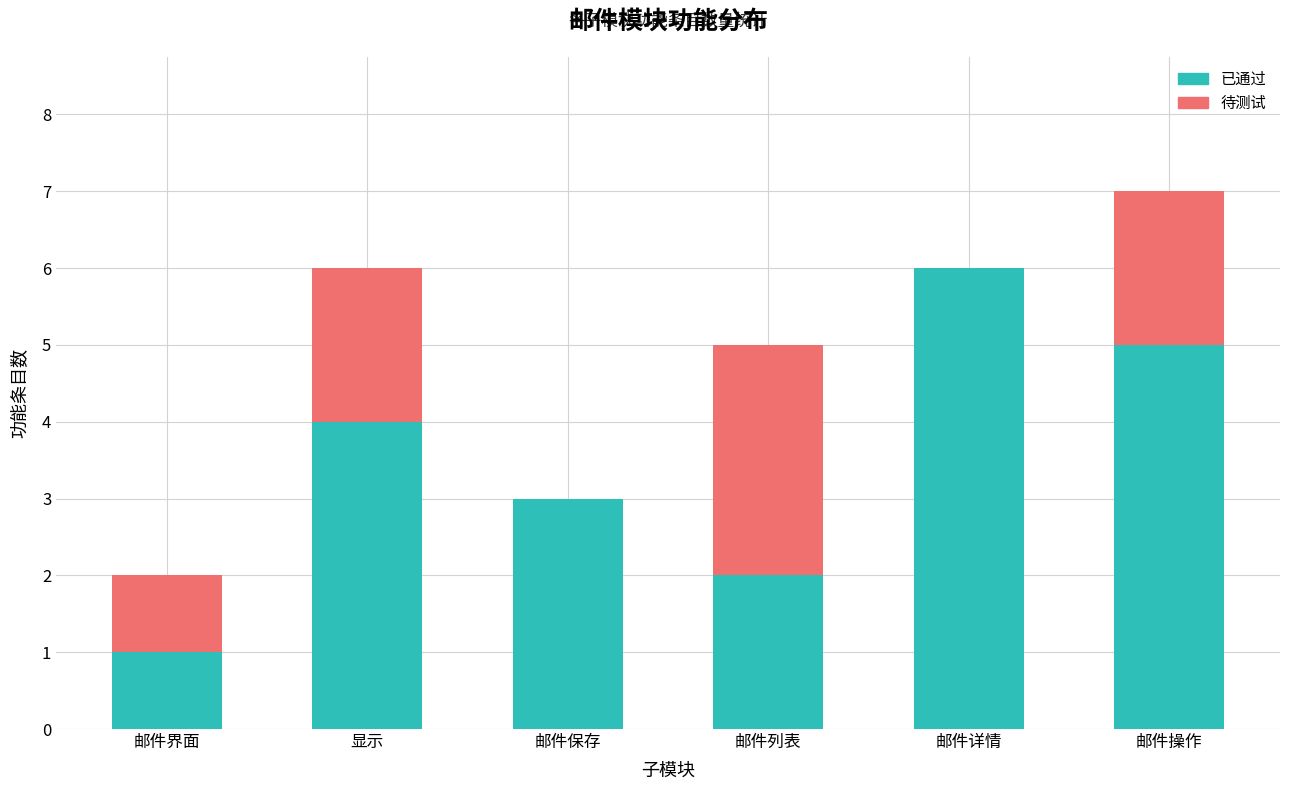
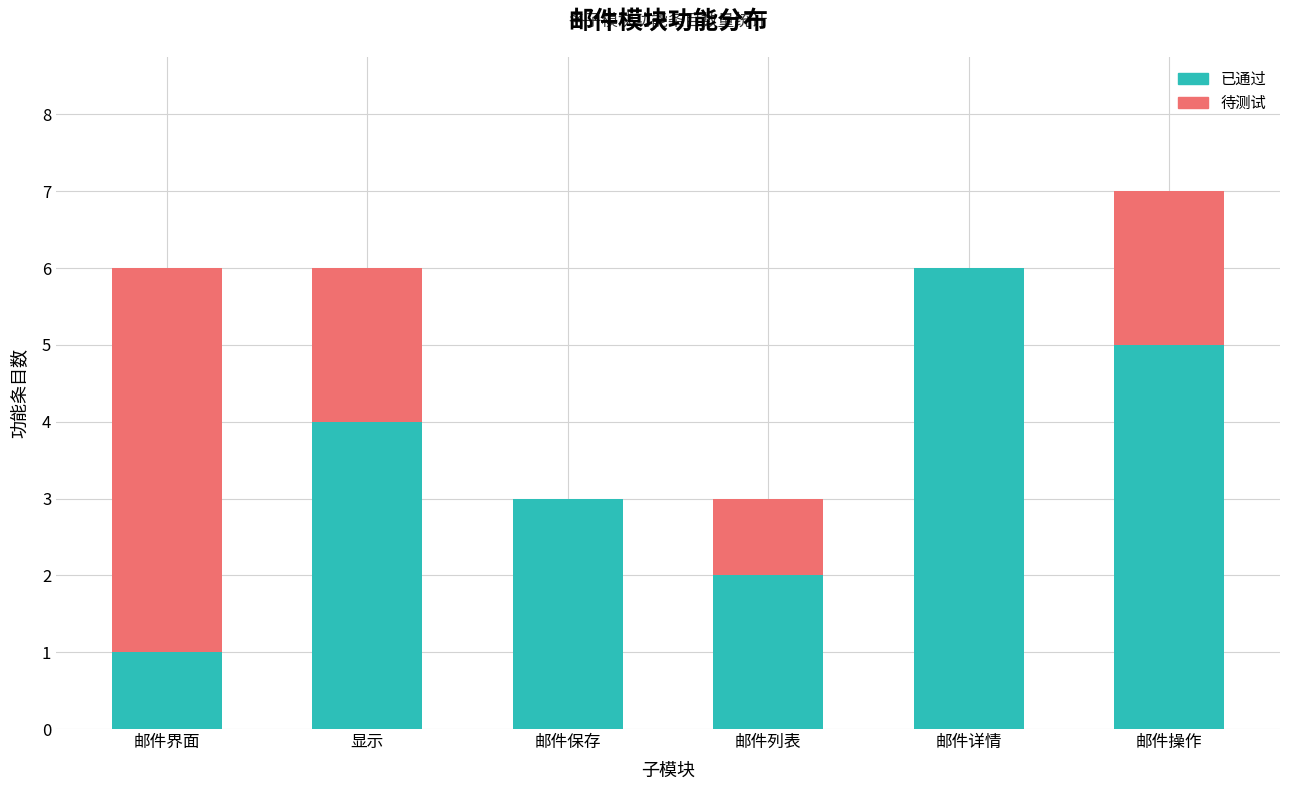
待测试, 邮件界面: 1 -> 5
待测试, 邮件列表: 3 -> 1
